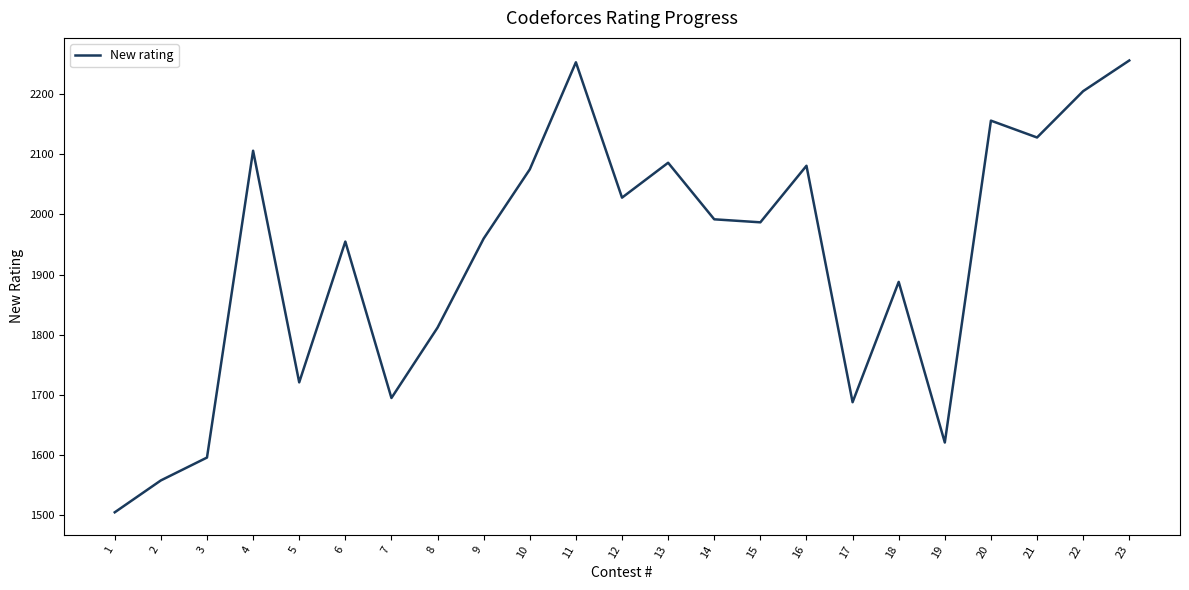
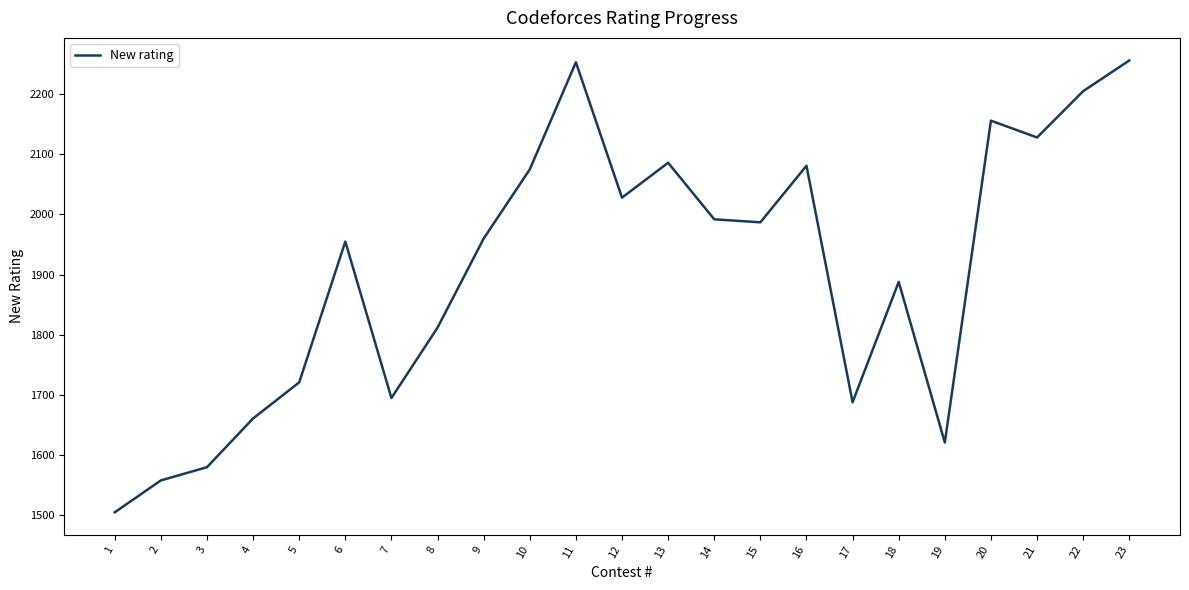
3: 1600 -> 1580
4: 2110 -> 1660
